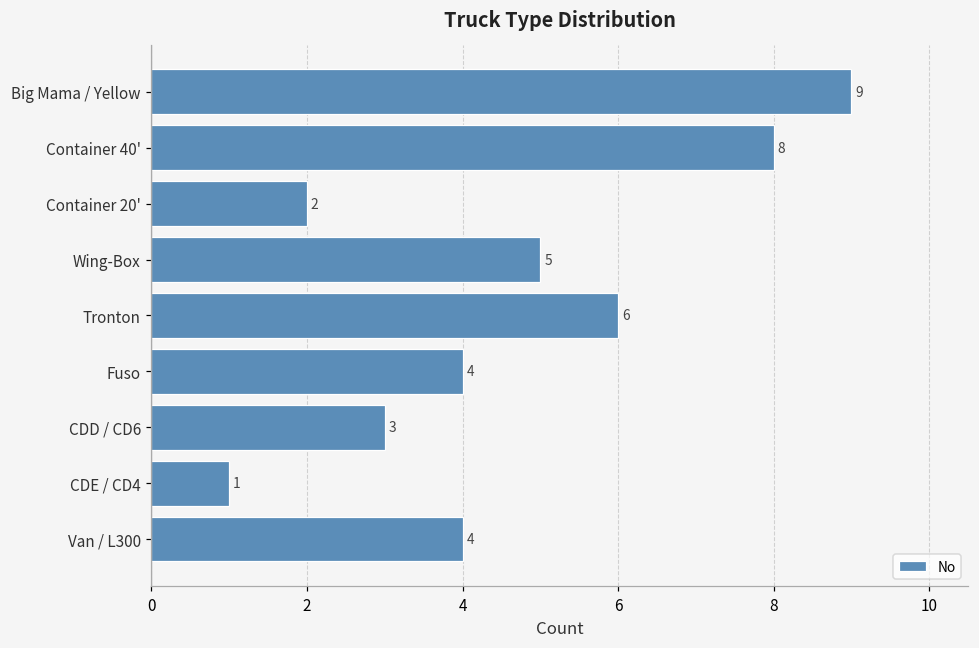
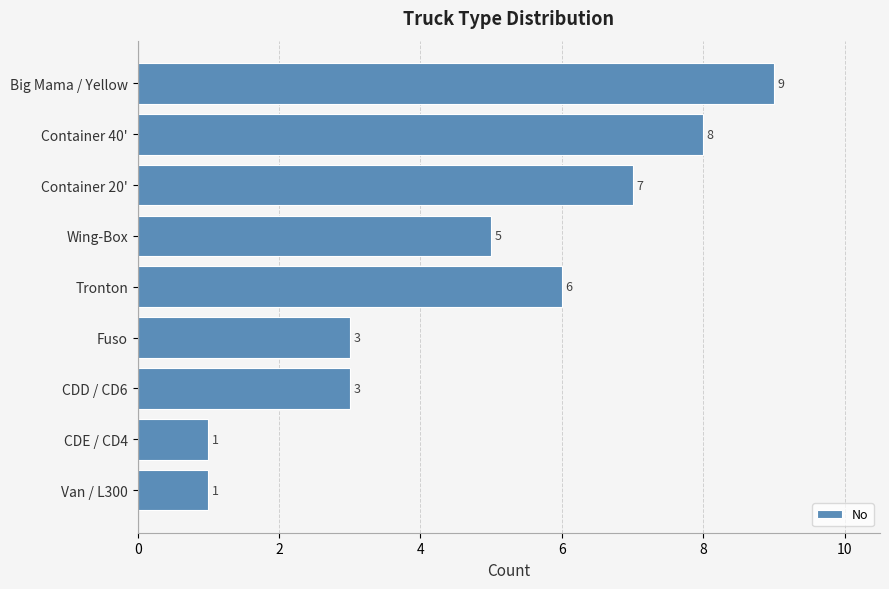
Container 20': 2 -> 7
Fuso: 4 -> 3
Van / L300: 4 -> 1
